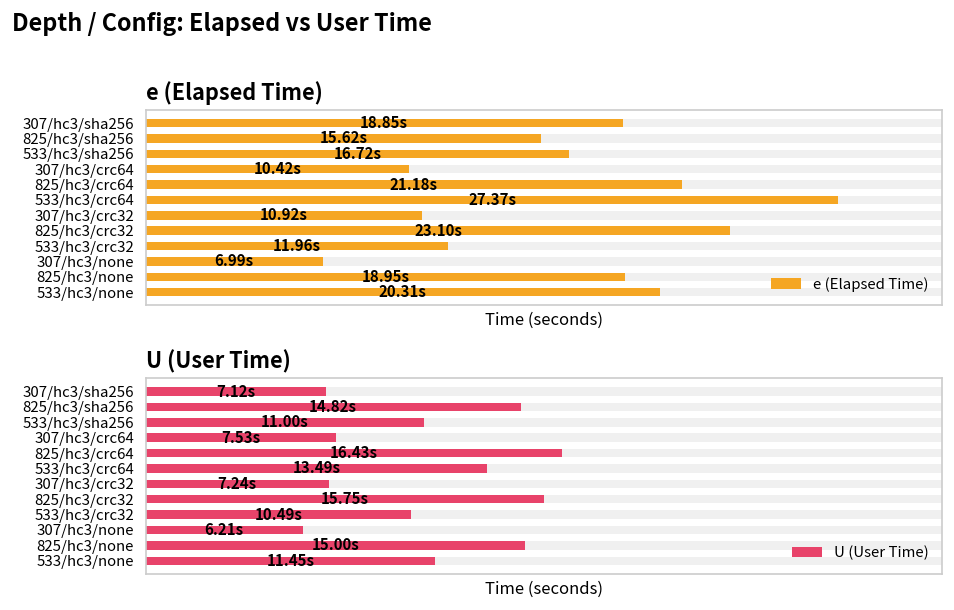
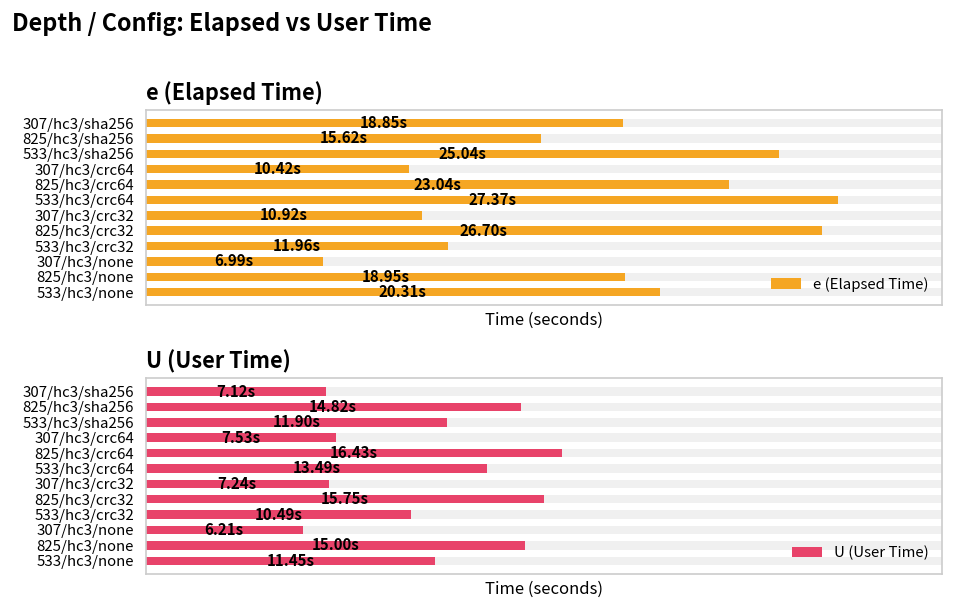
e (Elapsed Time), e (Elapsed Time), 533/hc3/sha256: 16.72s -> 25.04s
e (Elapsed Time), e (Elapsed Time), 825/hc3/crc64: 21.18s -> 23.04s
e (Elapsed Time), e (Elapsed Time), 825/hc3/crc32: 23.10s -> 26.70s
U (User Time), U (User Time), 533/hc3/sha256: 11.00s -> 11.90s
